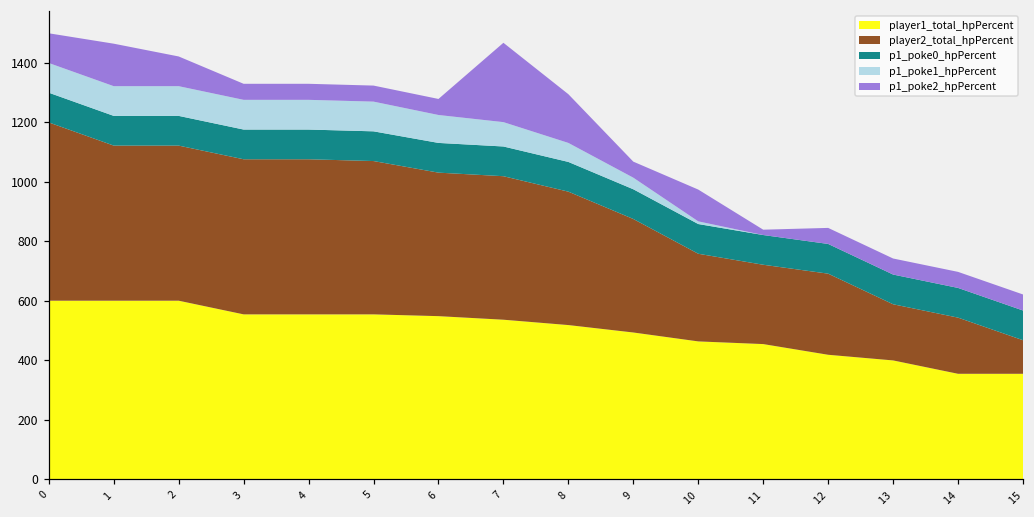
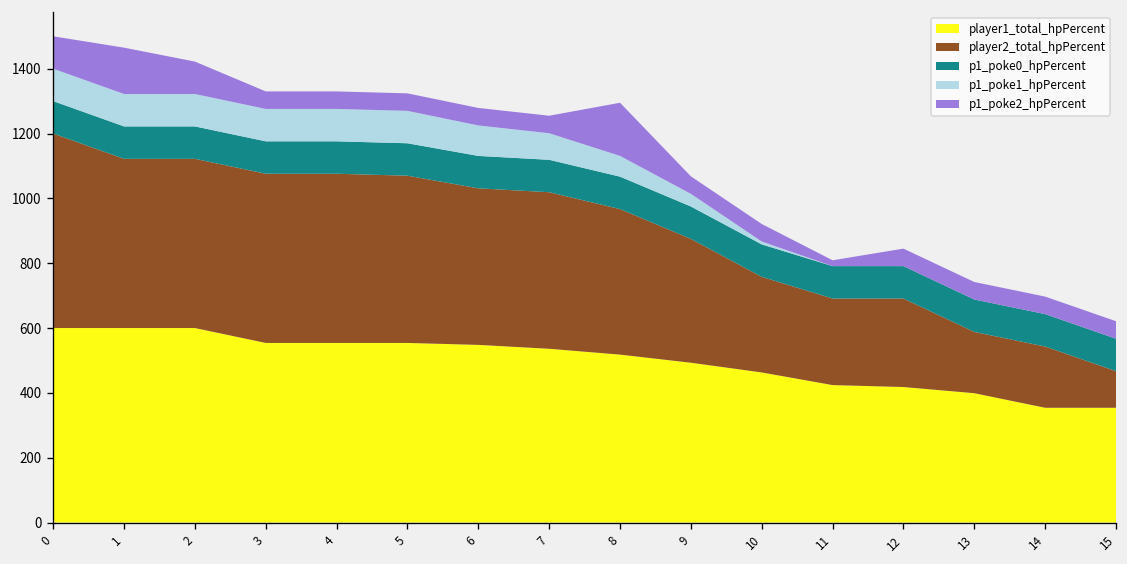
p1_poke2_hpPercent, 7: 270 -> 50
p1_poke2_hpPercent, 10: 110 -> 50
player1_total_hpPercent, 11: 450 -> 420
